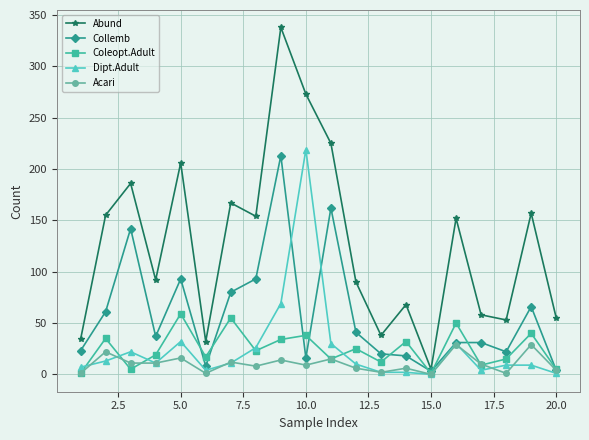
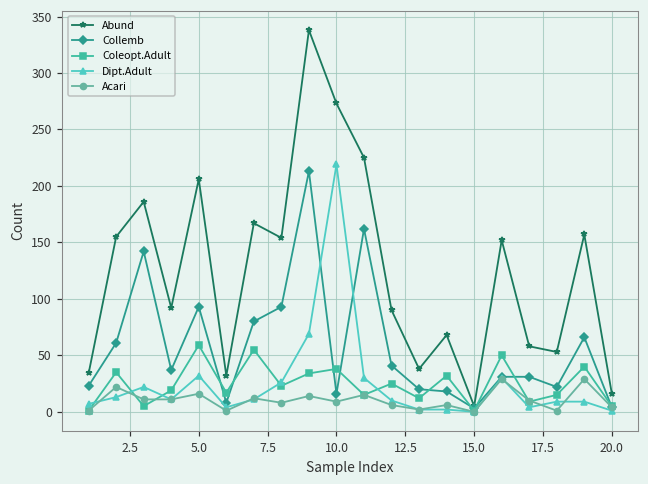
Abund, 20.0: 55 -> 16
